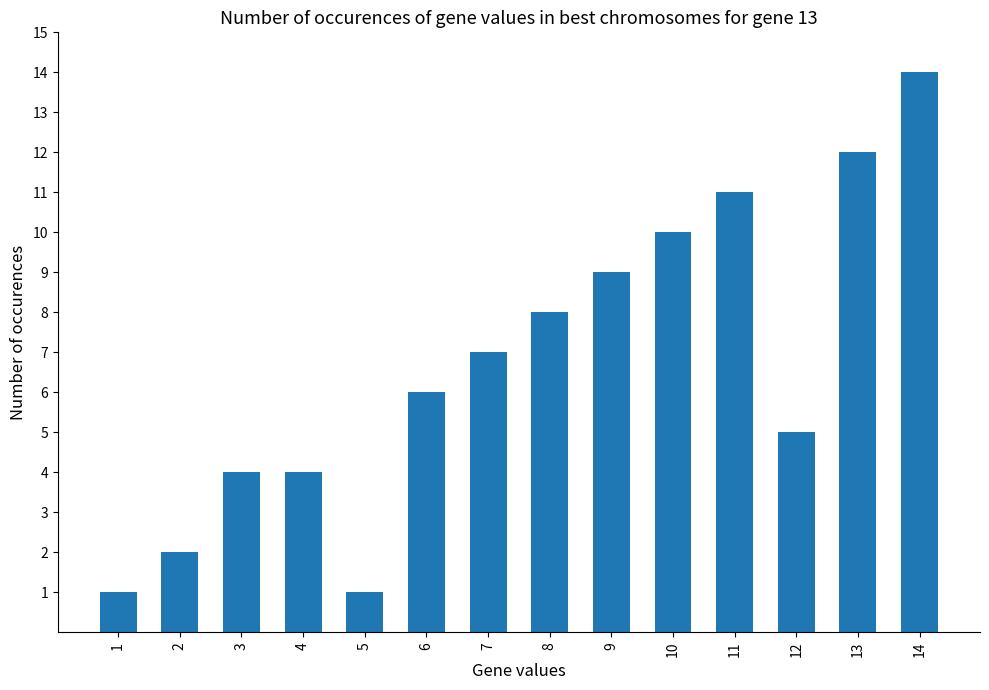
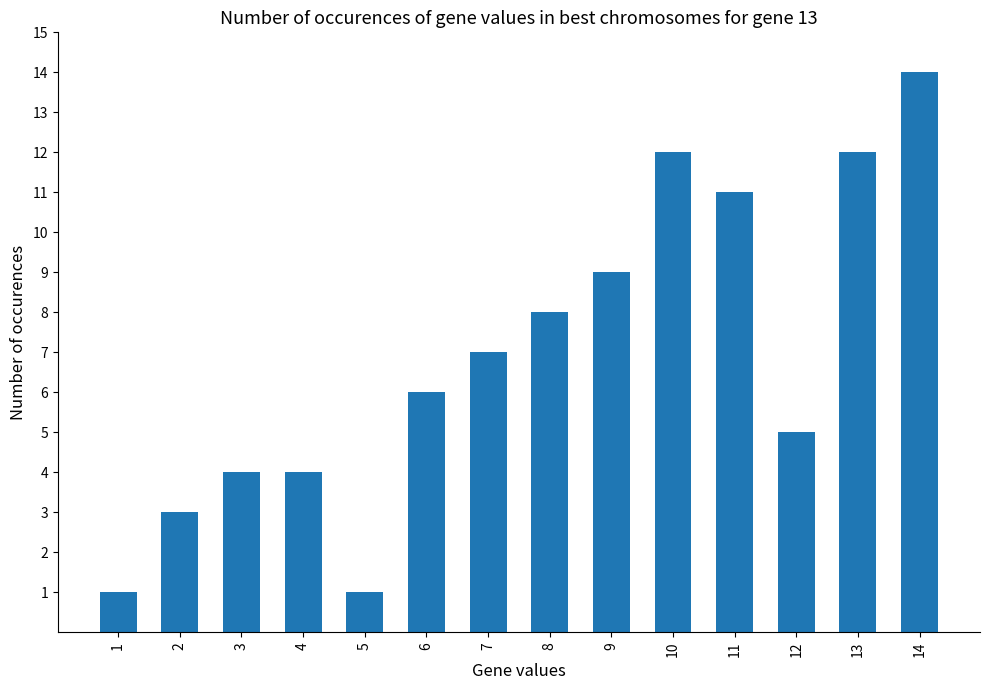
2: 2 -> 3
10: 10 -> 12
